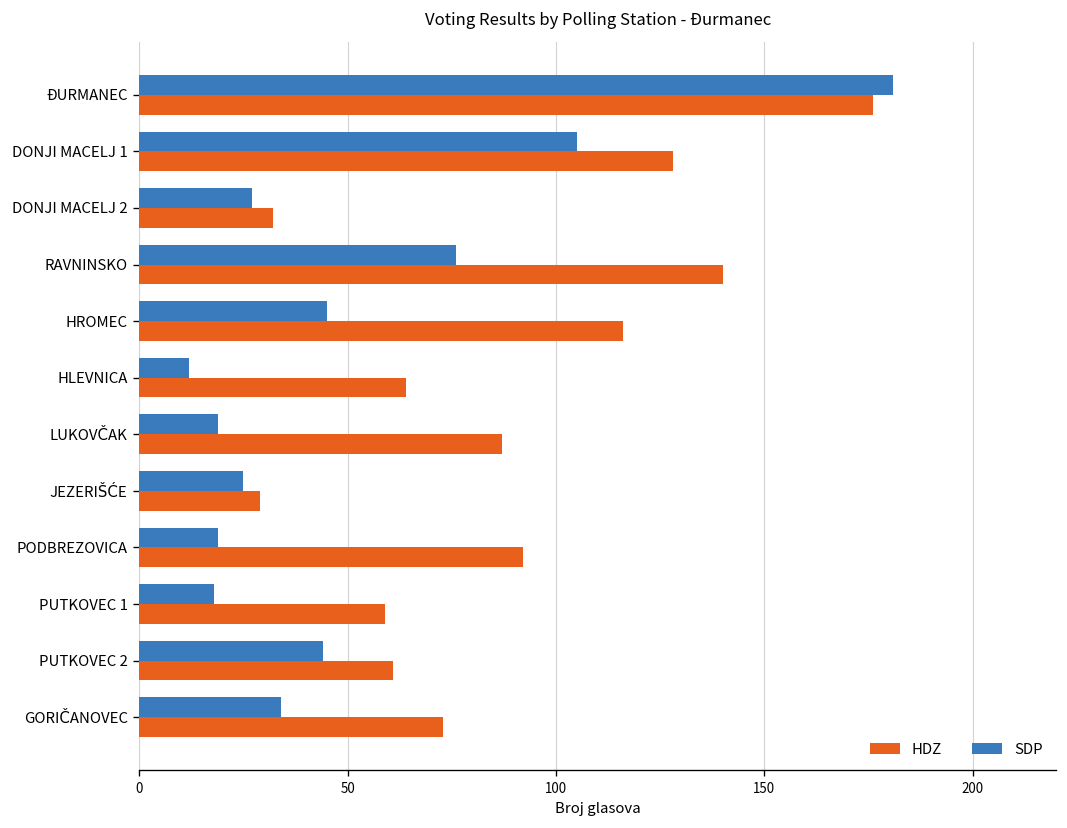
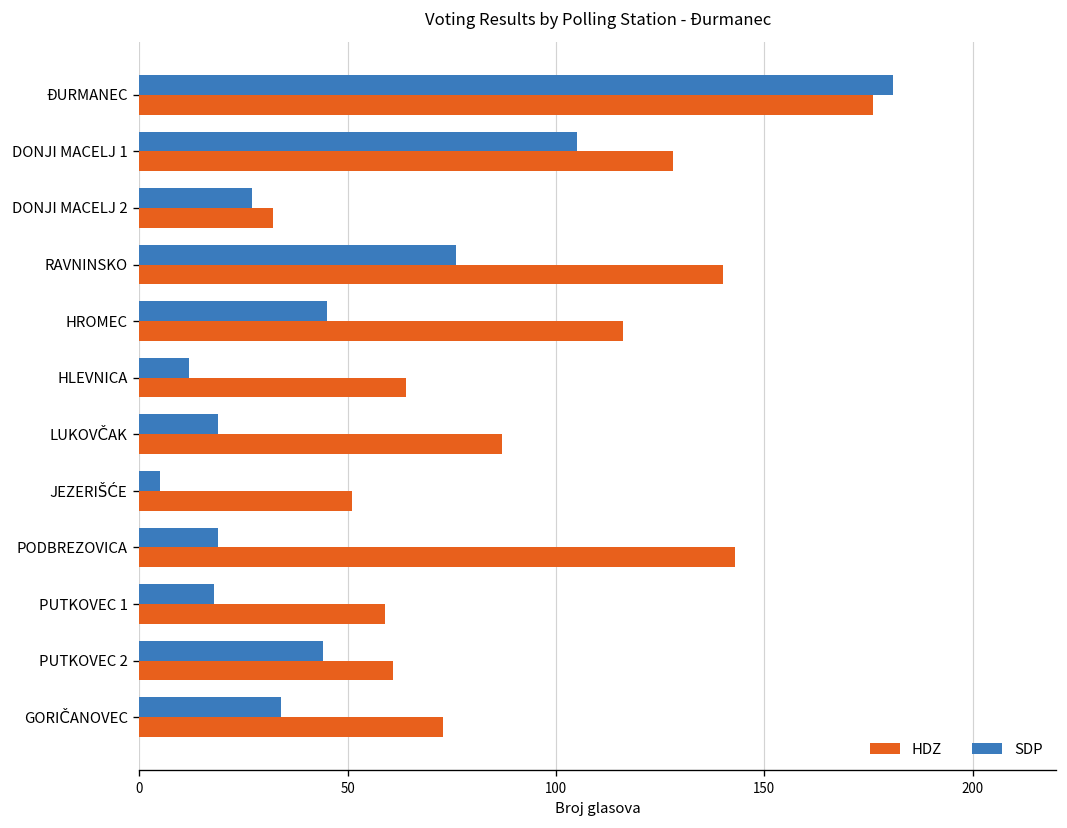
SDP, JEZERIŠĆE: 25 -> 5
HDZ, JEZERIŠĆE: 29 -> 51
HDZ, PODBREZOVICA: 92 -> 143
